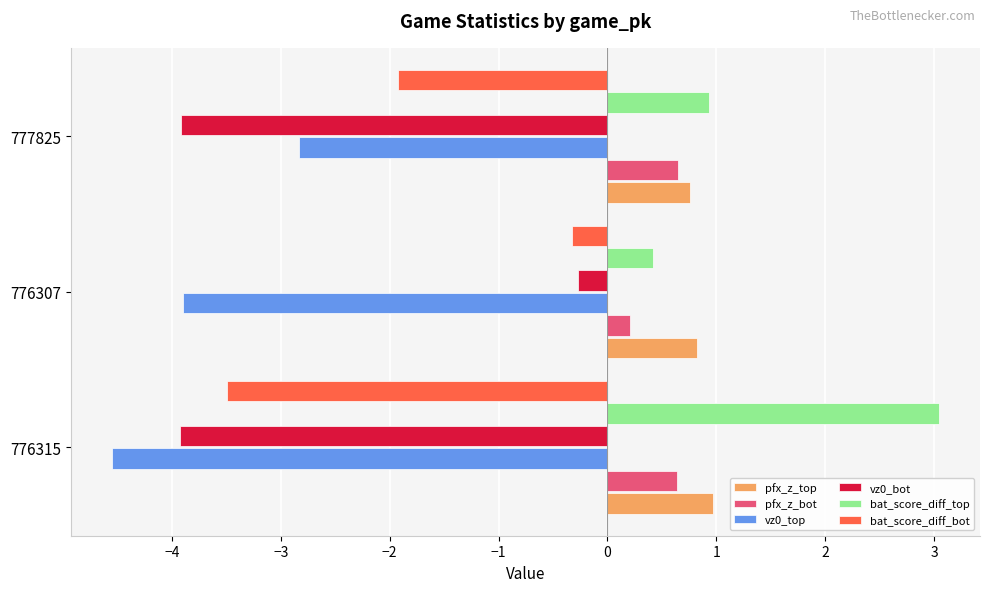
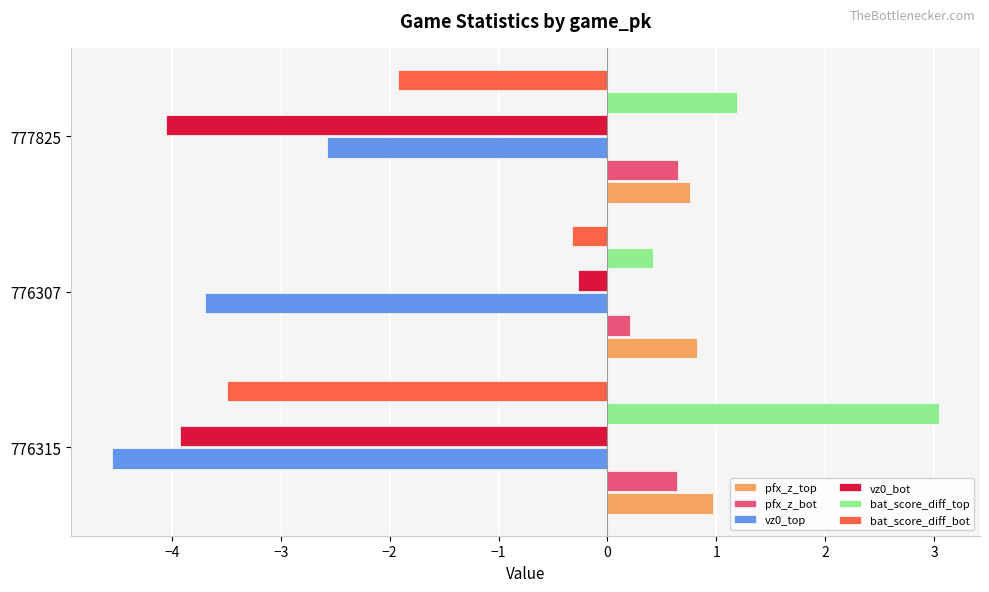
bat_score_diff_top, 777825: 0.93 -> 1.19
vz0_bot, 777825: -3.91 -> -4.06
vz0_top, 777825: -2.83 -> -2.57
vz0_top, 776307: -3.89 -> -3.70
